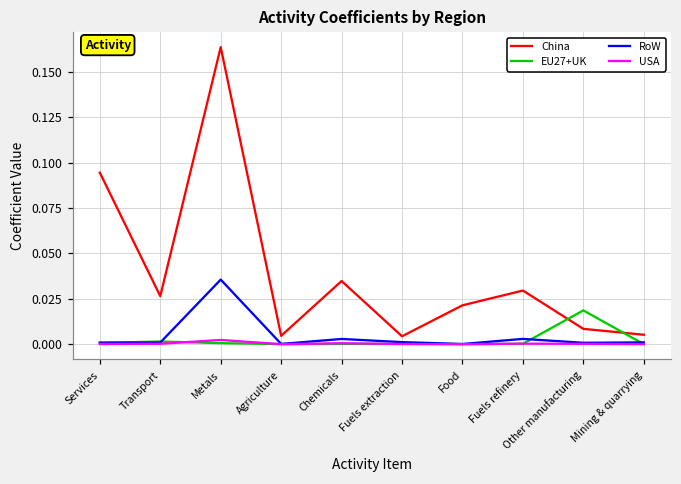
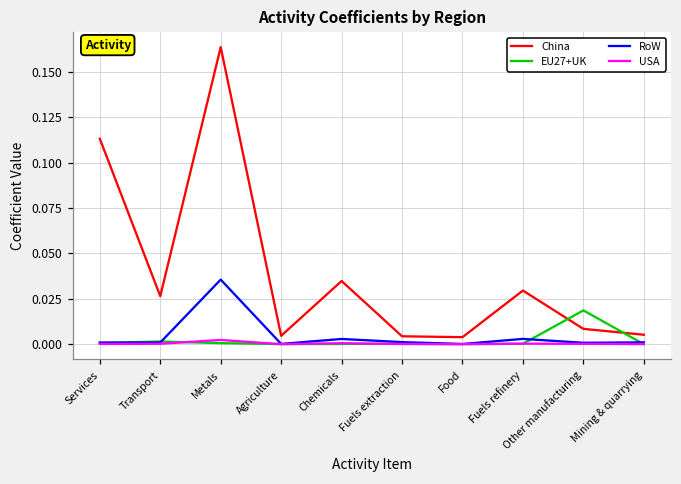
China, Services: 0.095 -> 0.113
China, Food: 0.021 -> 0.004
